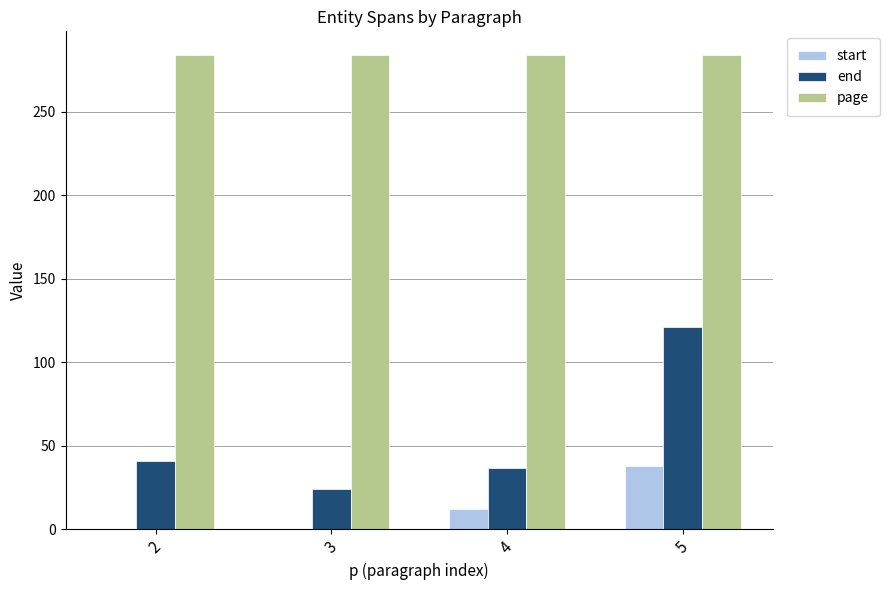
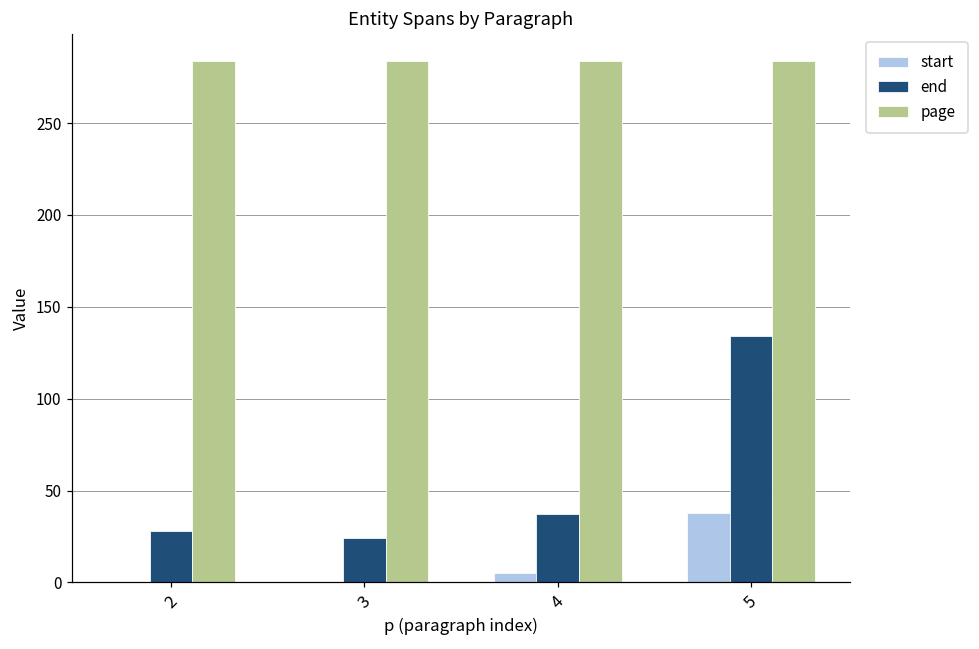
end, 2: 41 -> 28
start, 4: 12 -> 5
end, 5: 121 -> 134
